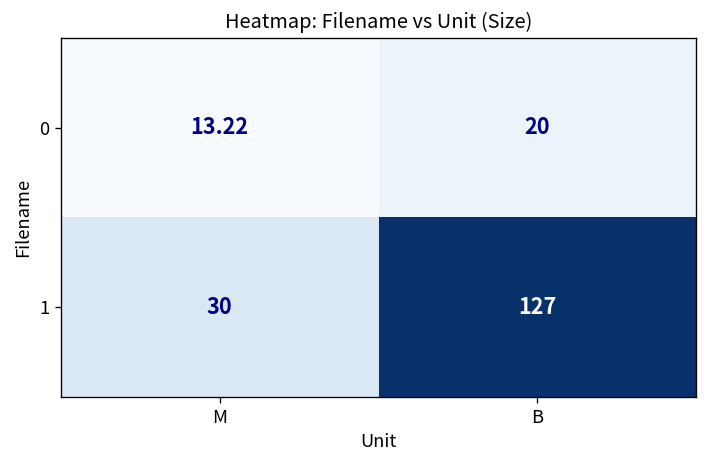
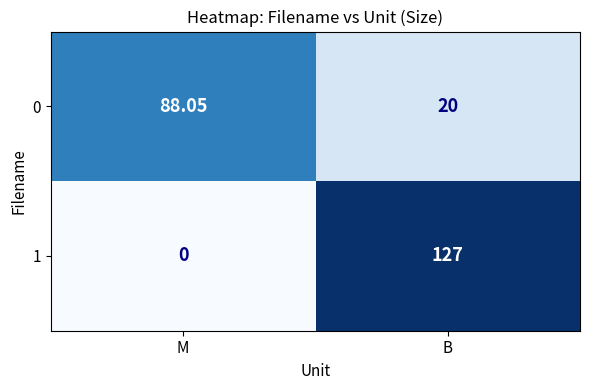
0, M: 13.22 -> 88.05
1, M: 30 -> 0
